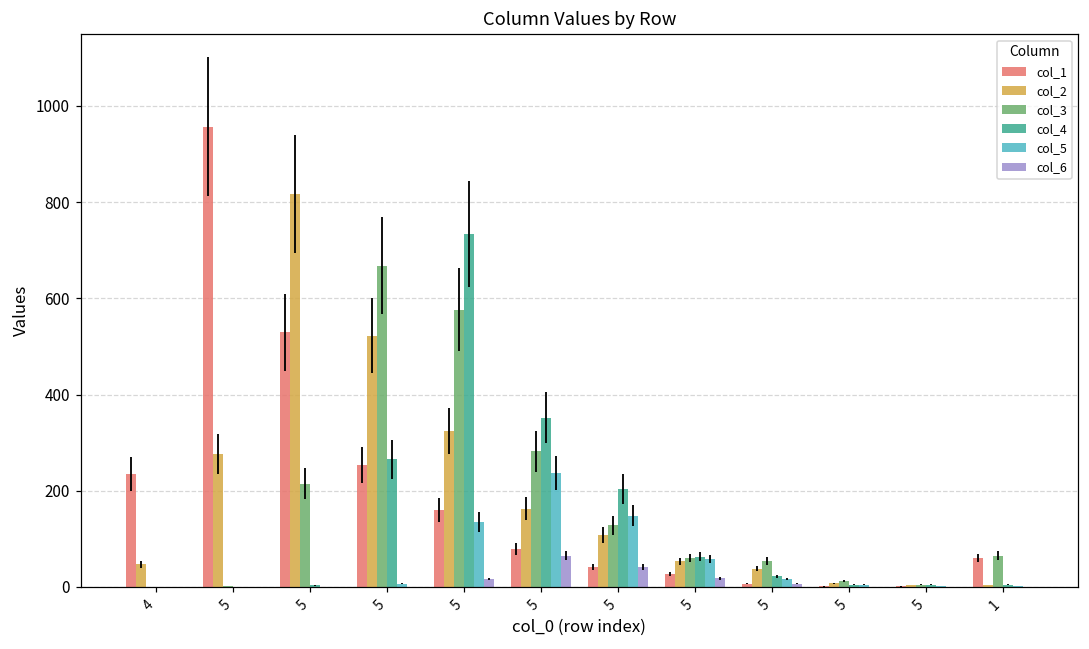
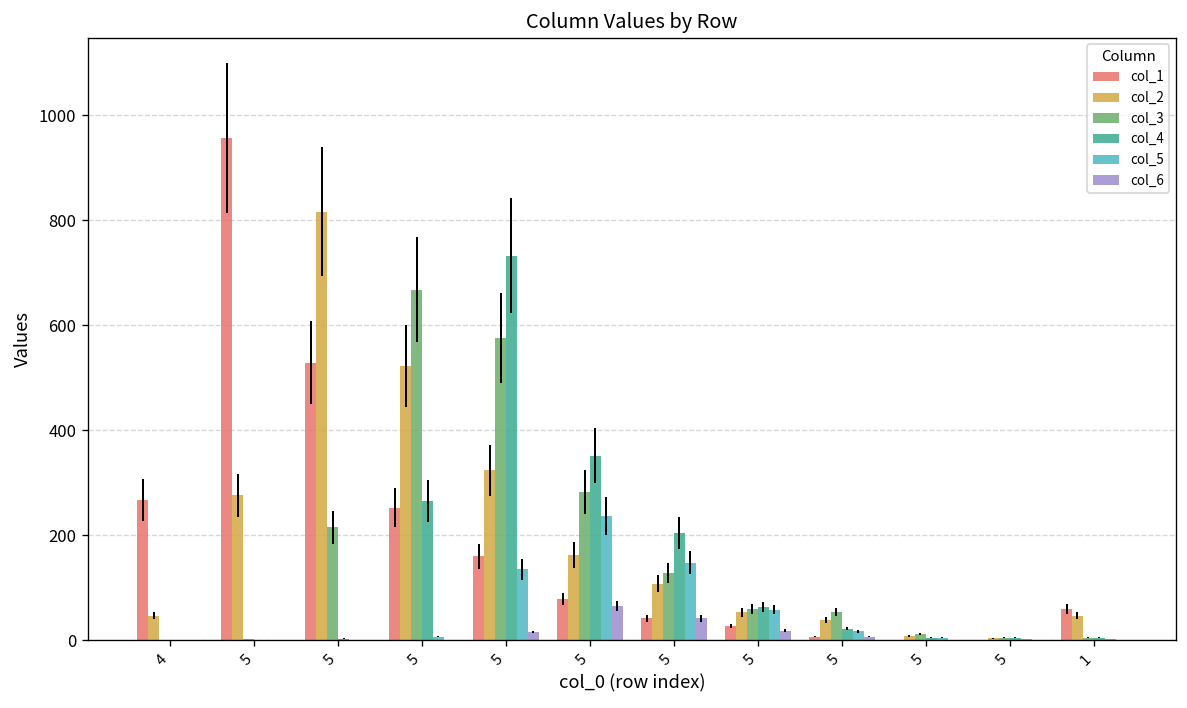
col_1, 4: 230 -> 270
col_2, 1: 0 -> 50
col_3, 1: 70 -> 10
